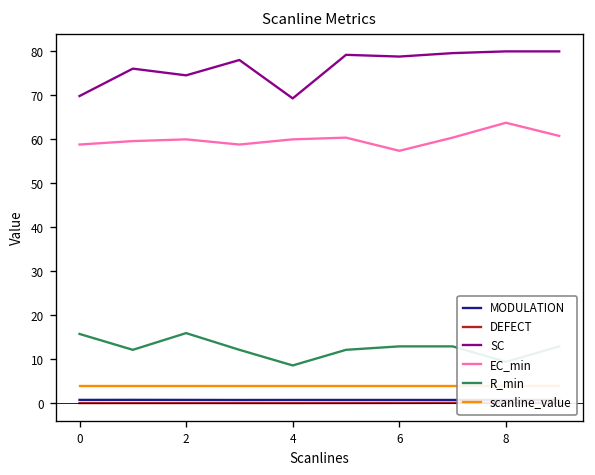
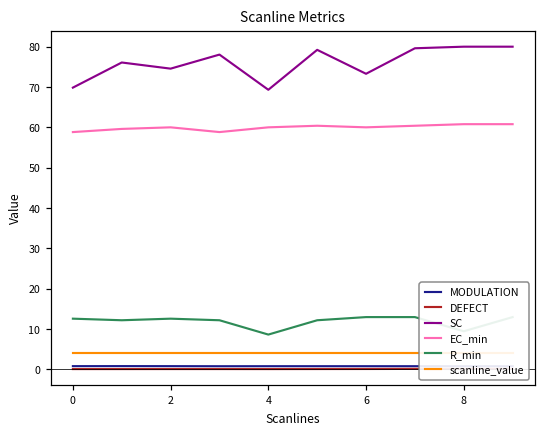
R_min, 0: 16 -> 13
R_min, 2: 16 -> 13
SC, 6: 79 -> 73
EC_min, 6: 57 -> 60
EC_min, 8: 64 -> 61
